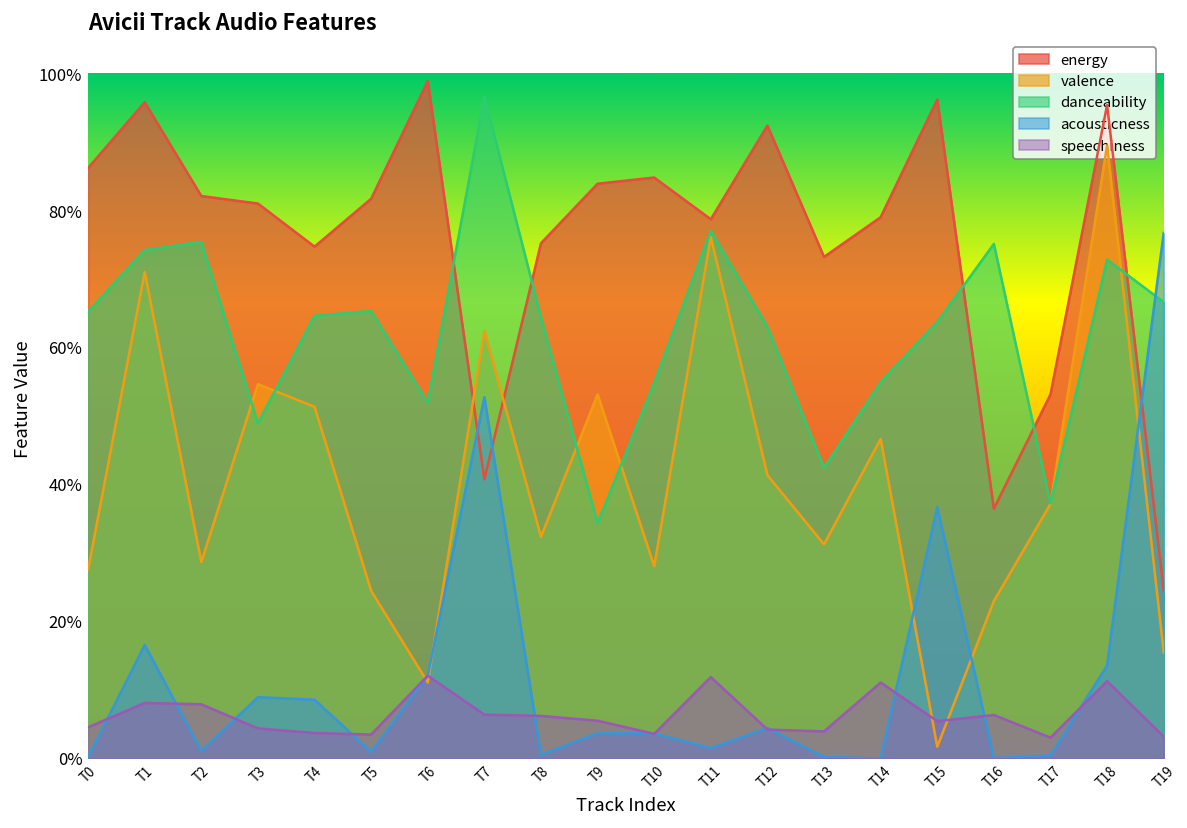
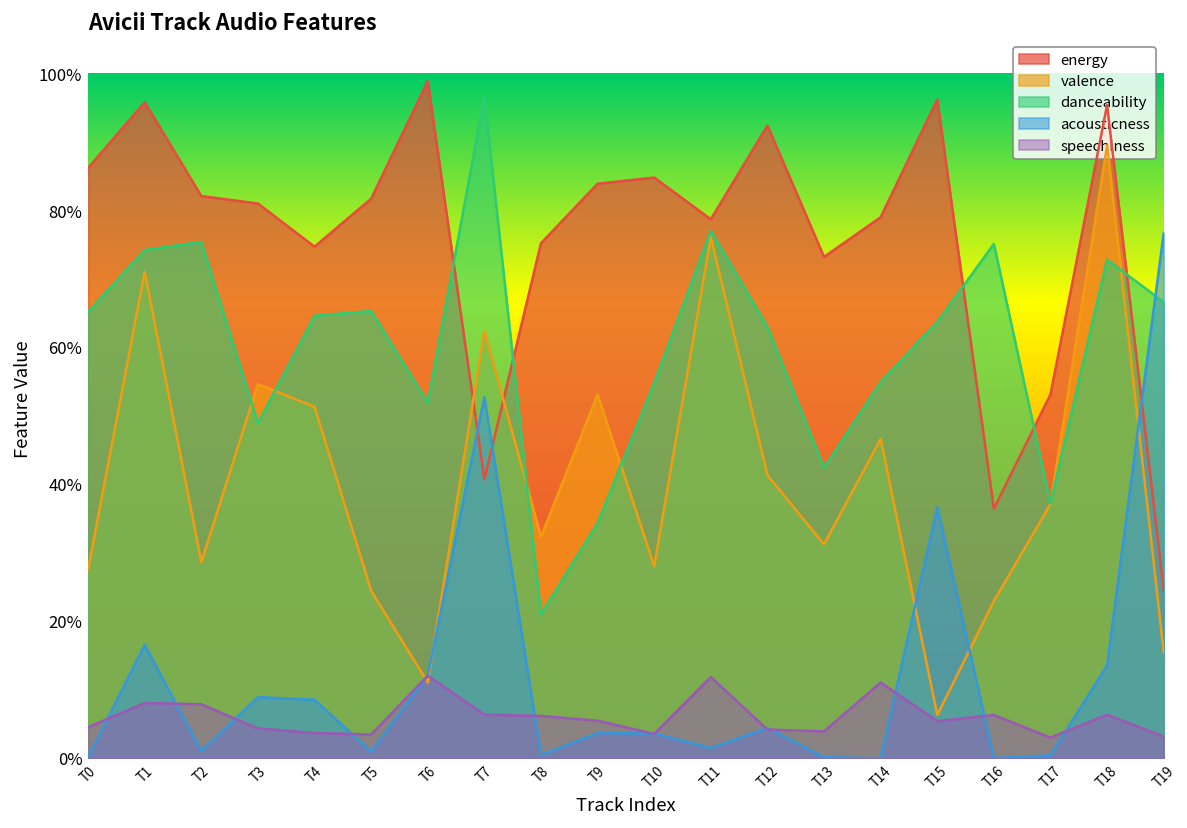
danceability, T8: 65% -> 21%
valence, T15: 2% -> 6%
speechiness, T18: 11% -> 6%
